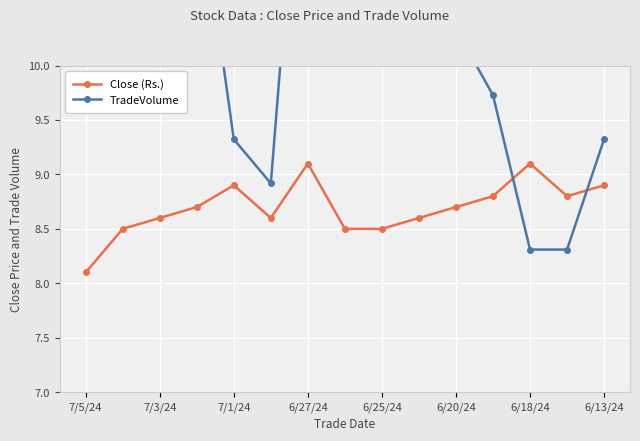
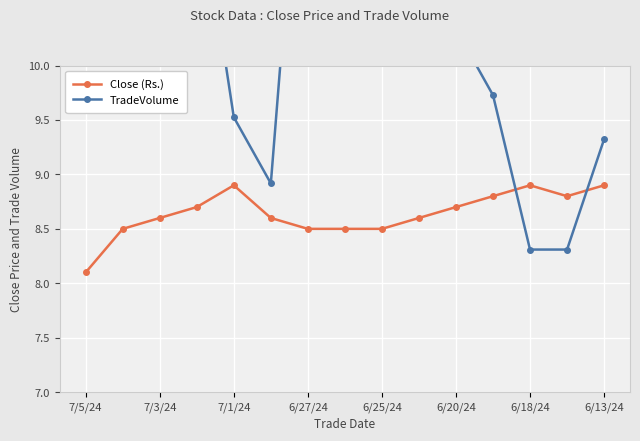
TradeVolume, 7/1/24: 9.32 -> 9.53
Close (Rs.), 6/27/24: 9.1 -> 8.5
Close (Rs.), 6/18/24: 9.1 -> 8.9
